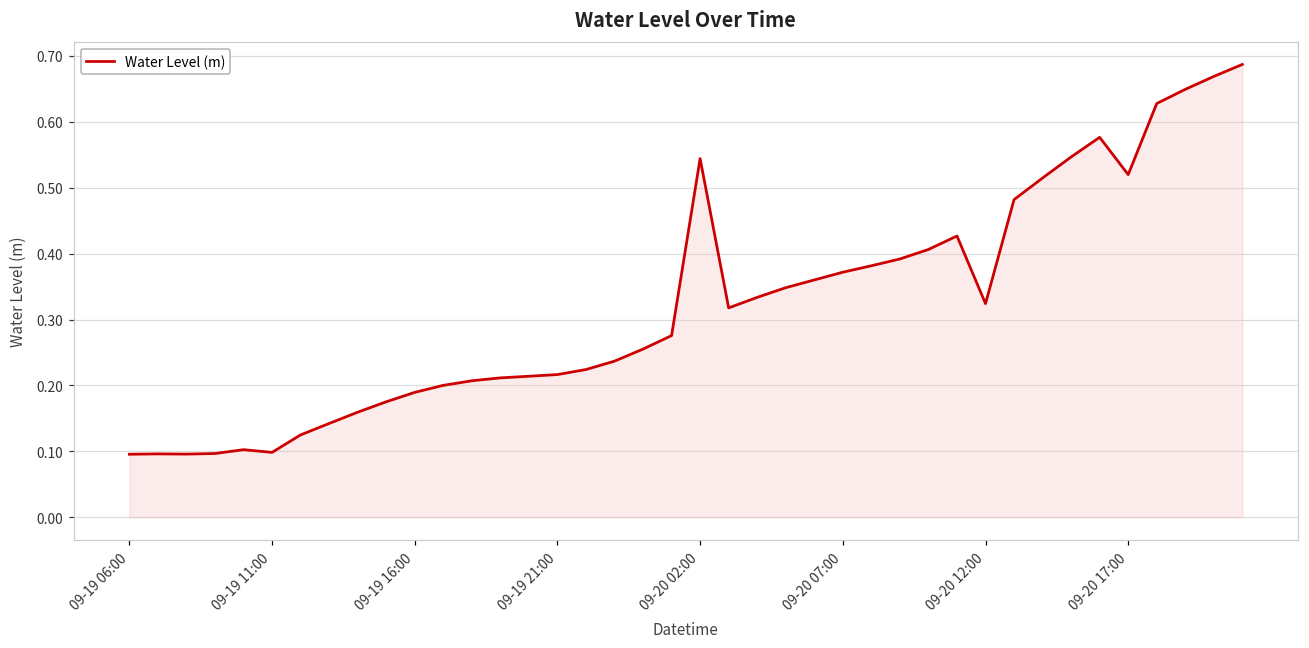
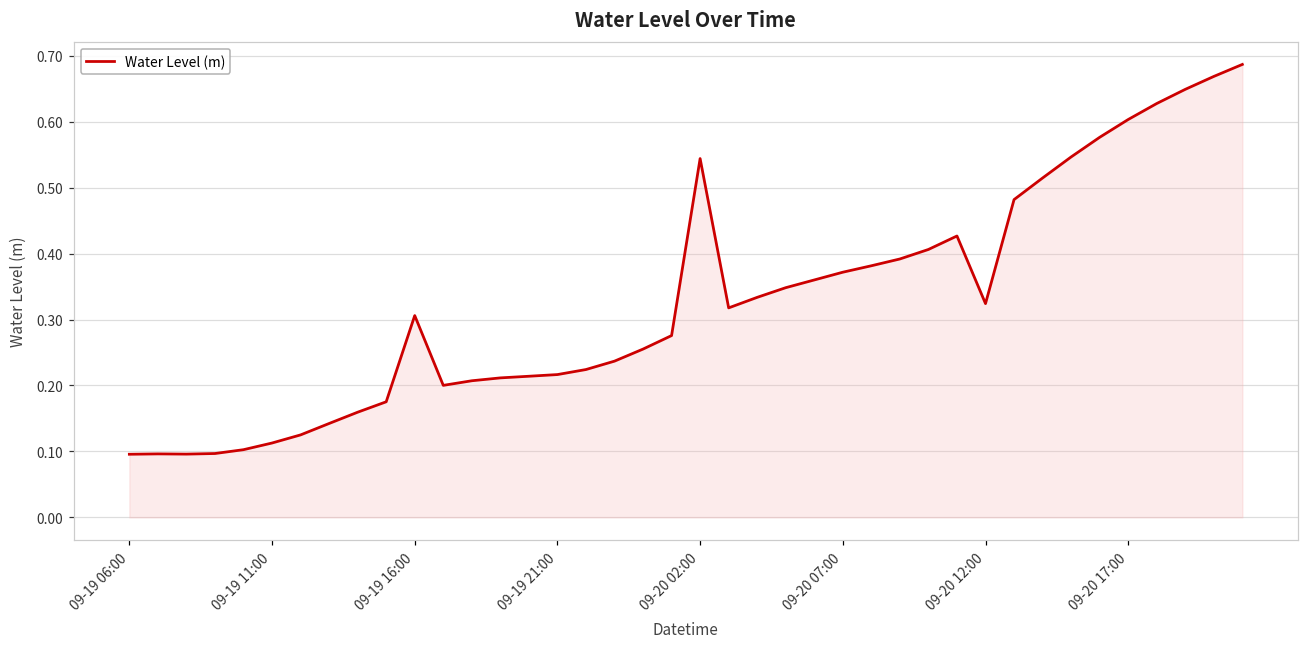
09-19 11:00: 0.10 -> 0.11
09-19 16:00: 0.19 -> 0.31
09-20 17:00: 0.52 -> 0.60
